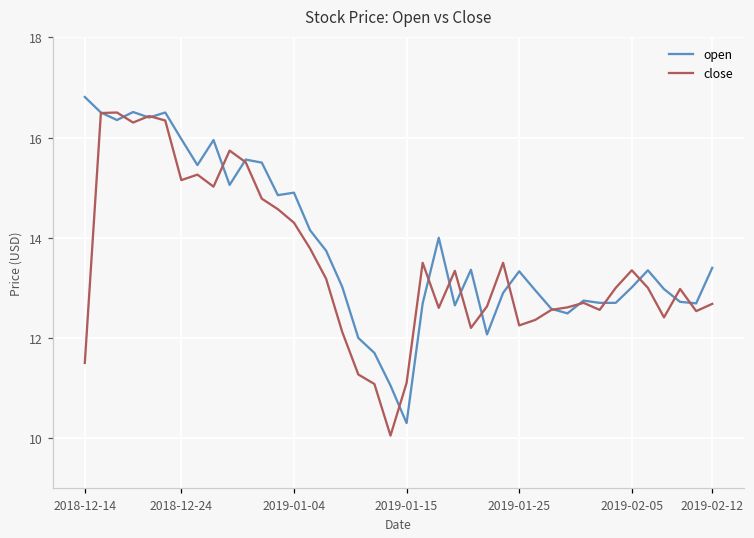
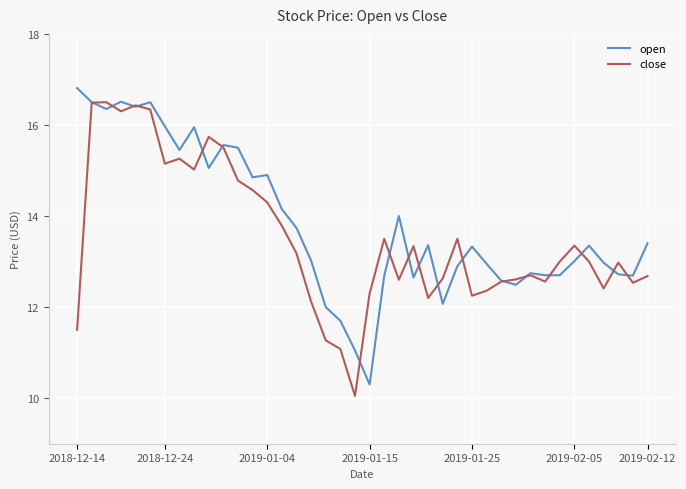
close, 2019-01-15: 11.1 -> 12.3
